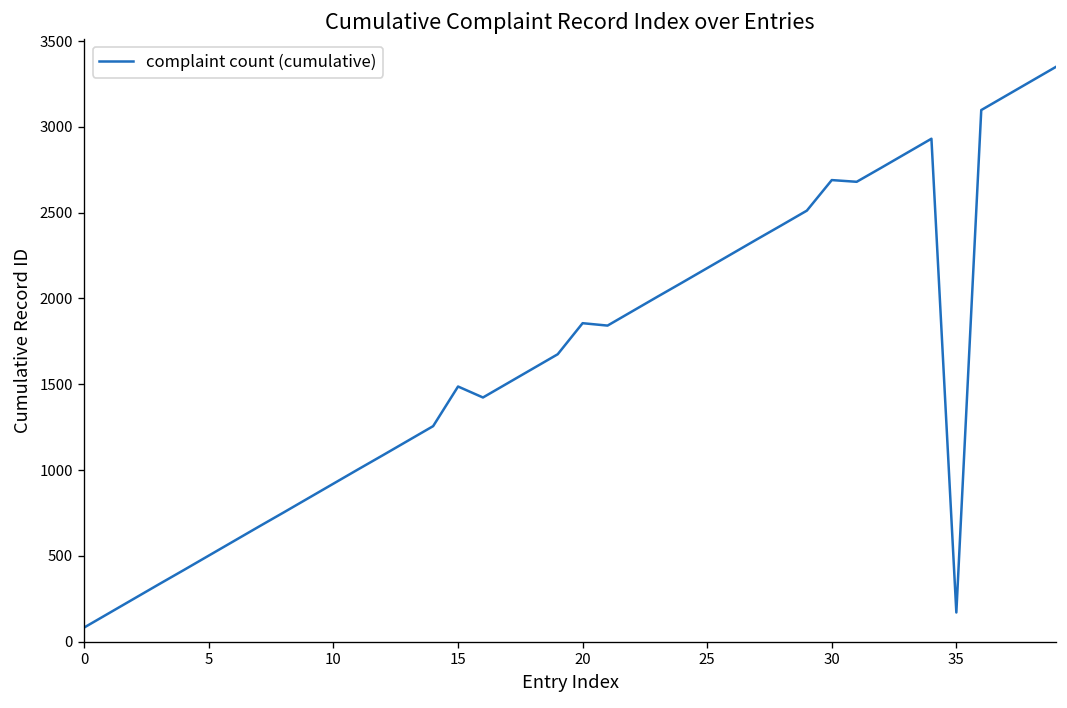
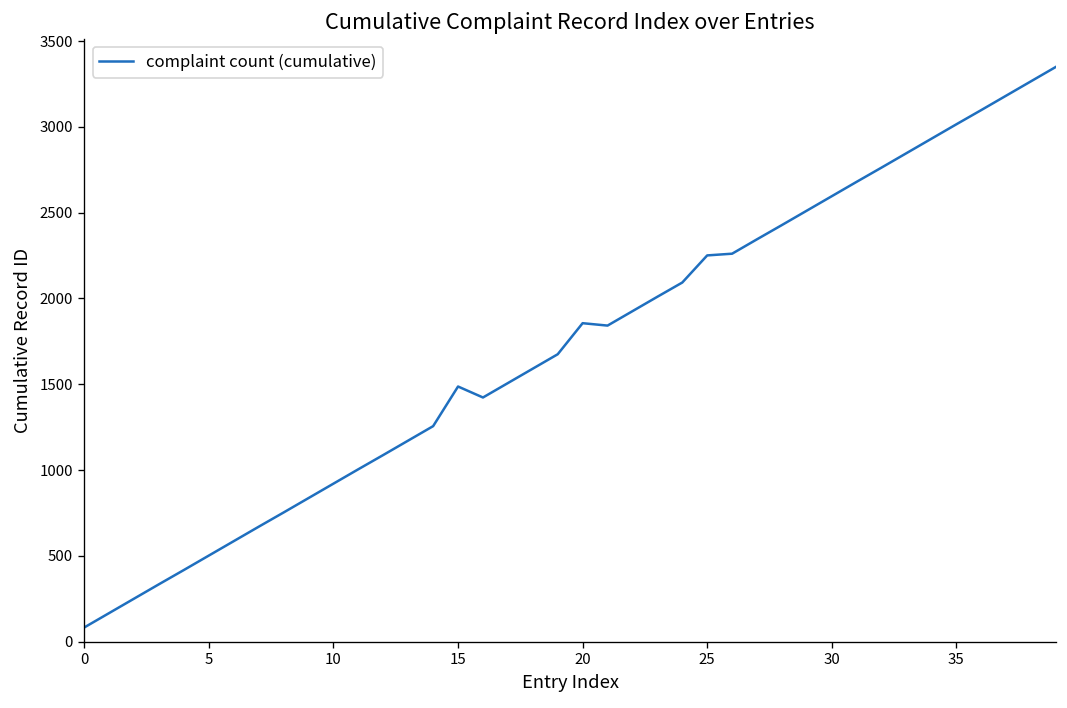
25: 2180 -> 2250
30: 2690 -> 2600
35: 170 -> 3020
